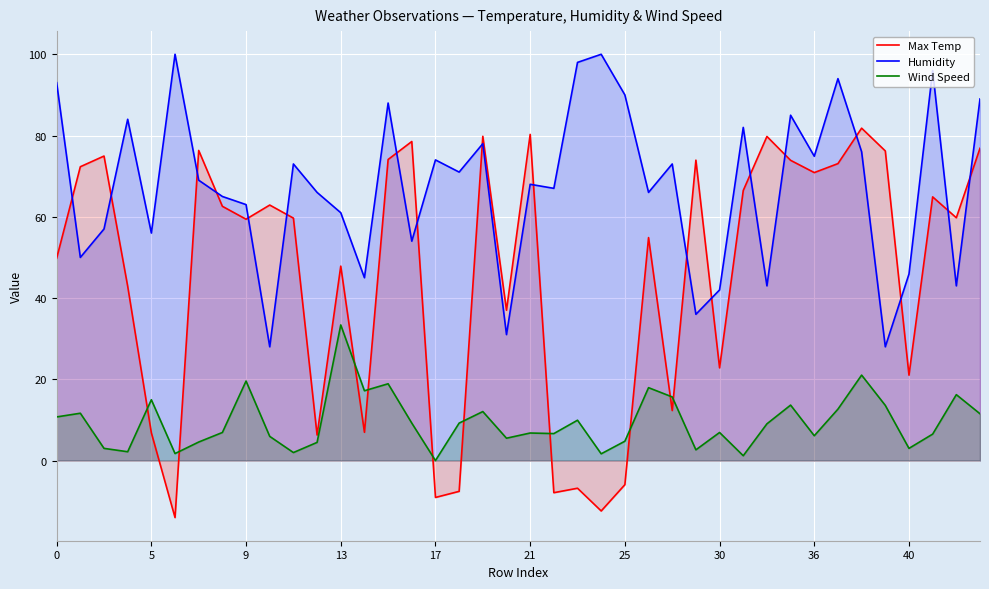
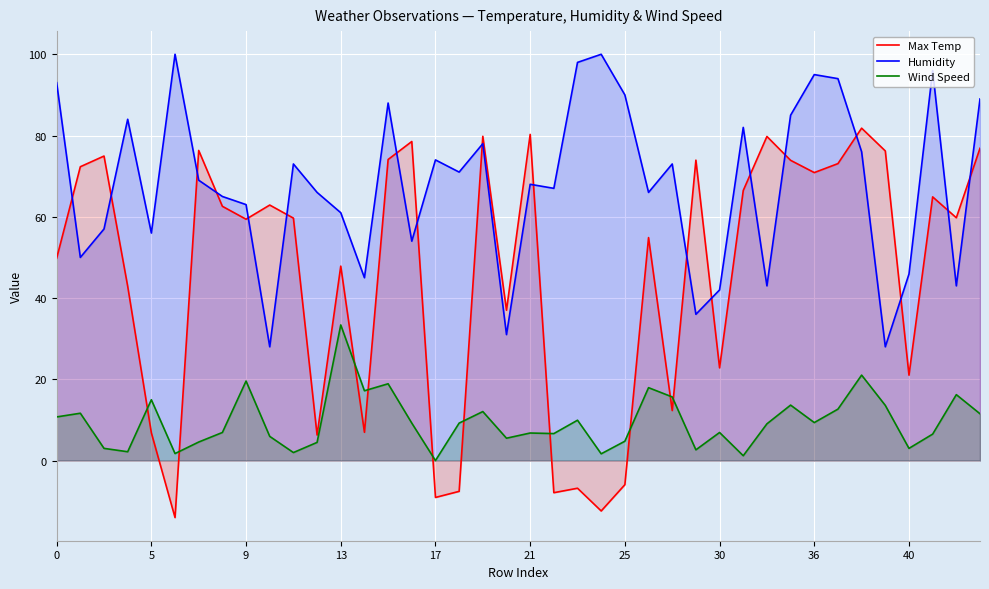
Humidity, 36: 75 -> 95
Wind Speed, 36: 6 -> 9
